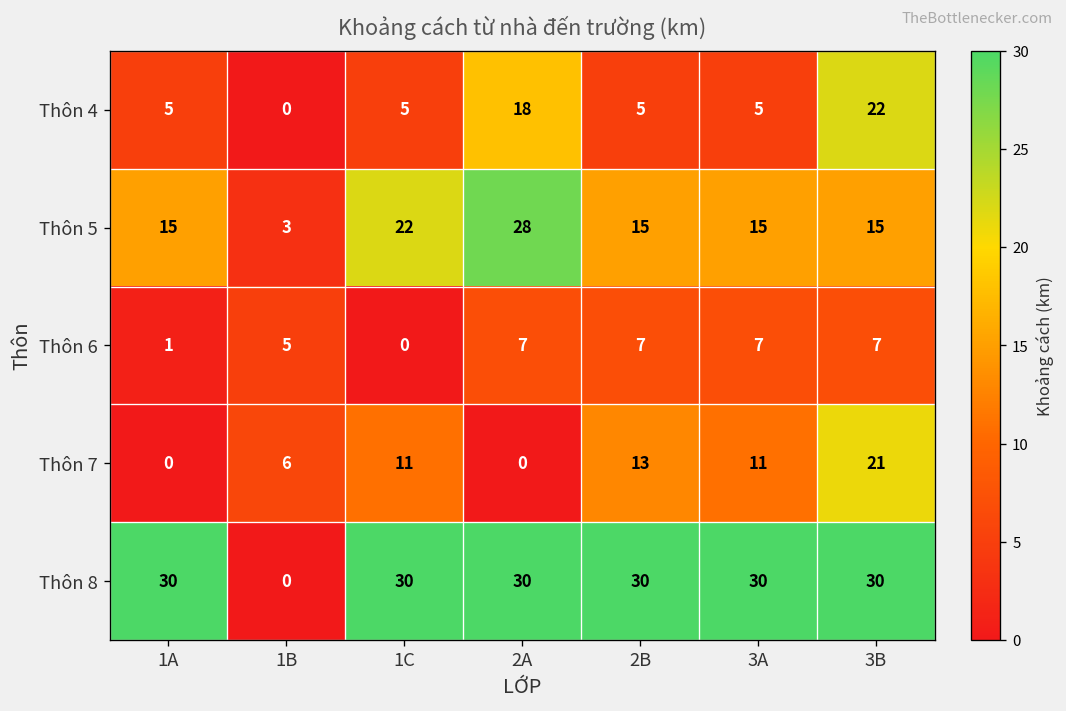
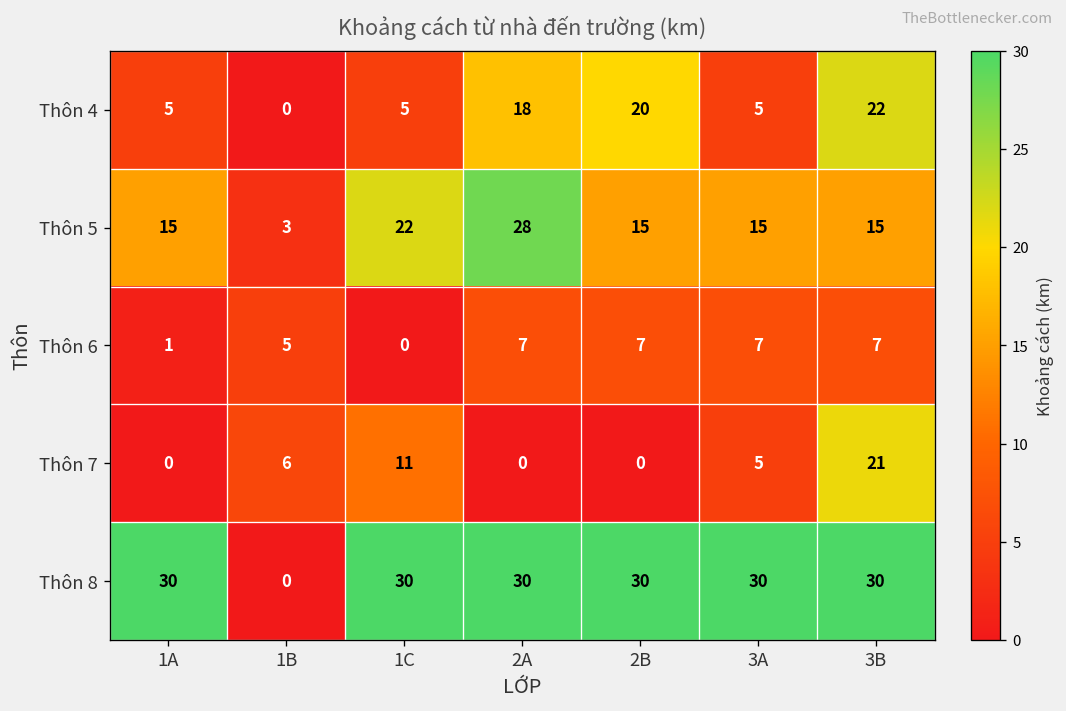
Thôn 4, 2B: 5 -> 20
Thôn 7, 2B: 13 -> 0
Thôn 7, 3A: 11 -> 5
